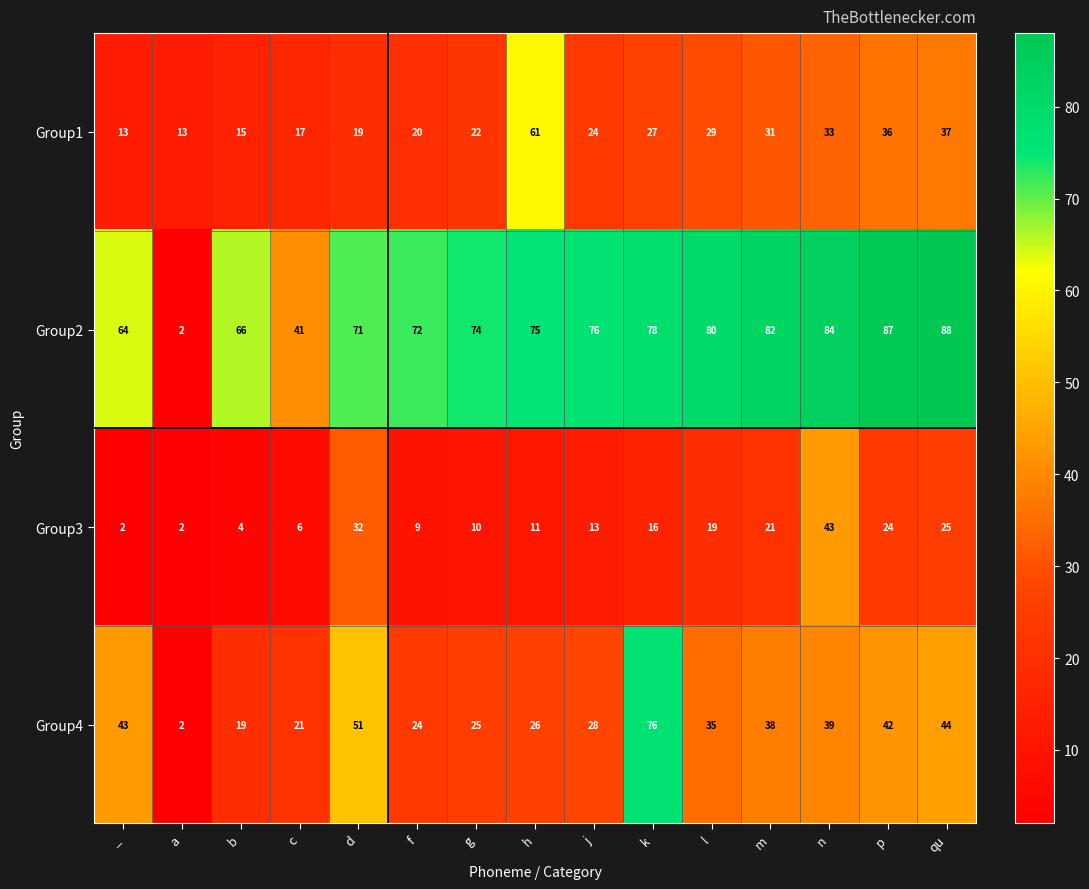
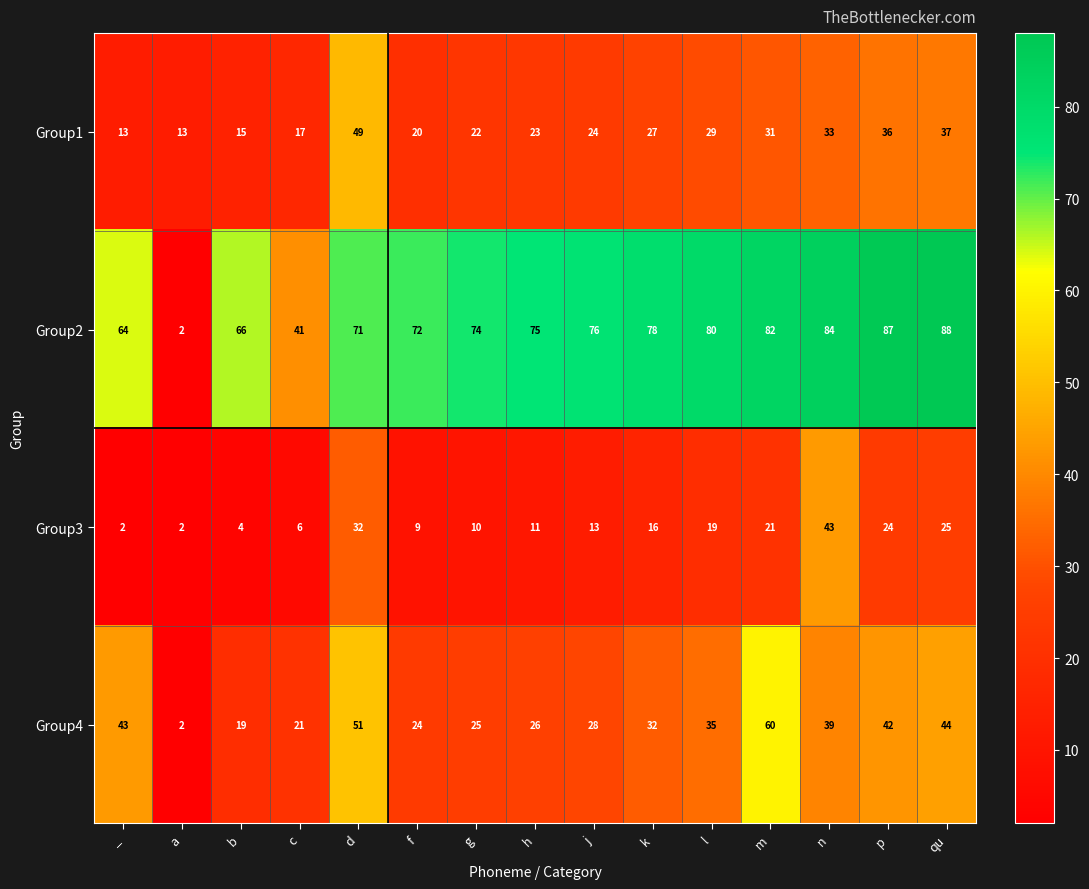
Group1, d: 19 -> 49
Group1, h: 61 -> 23
Group4, k: 76 -> 32
Group4, m: 38 -> 60
